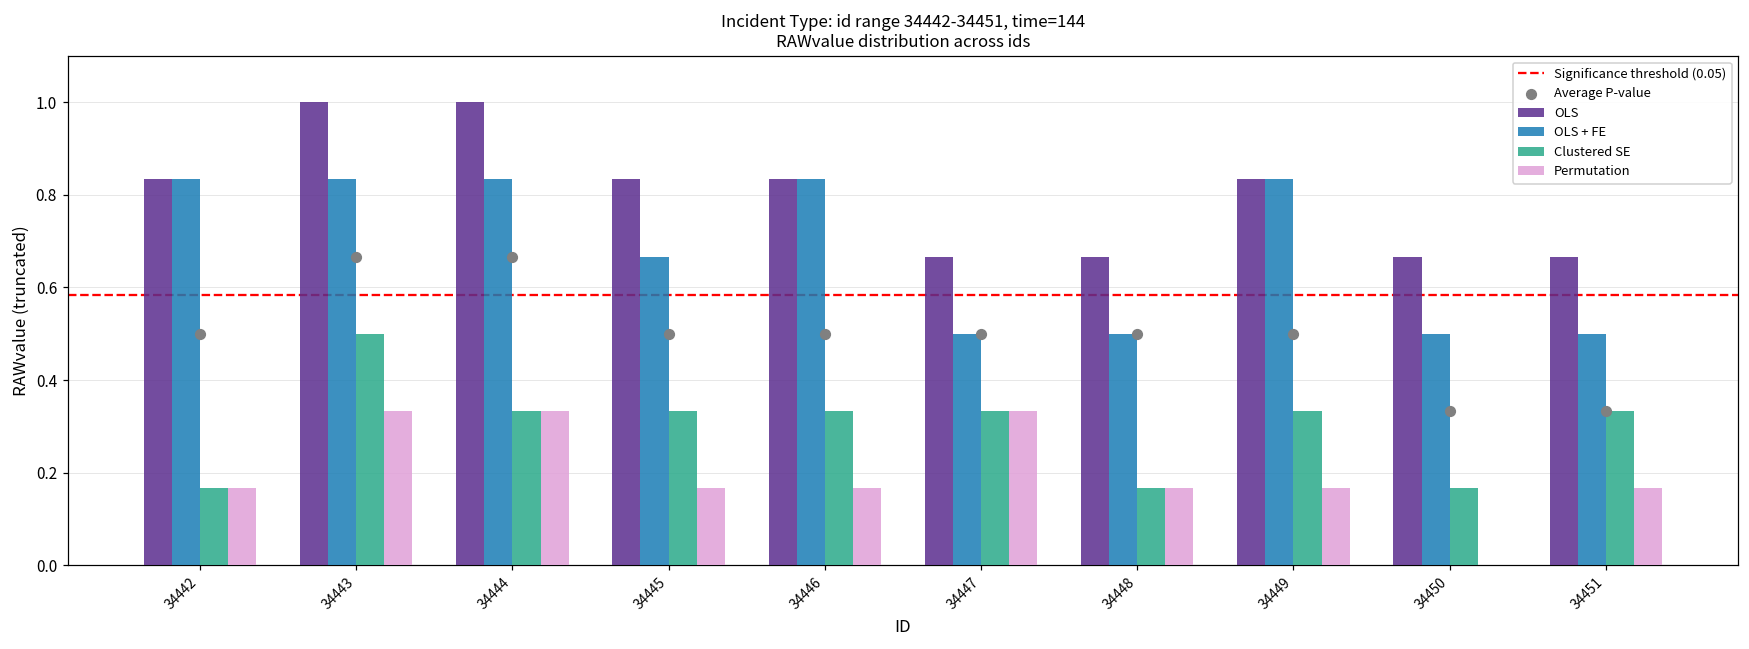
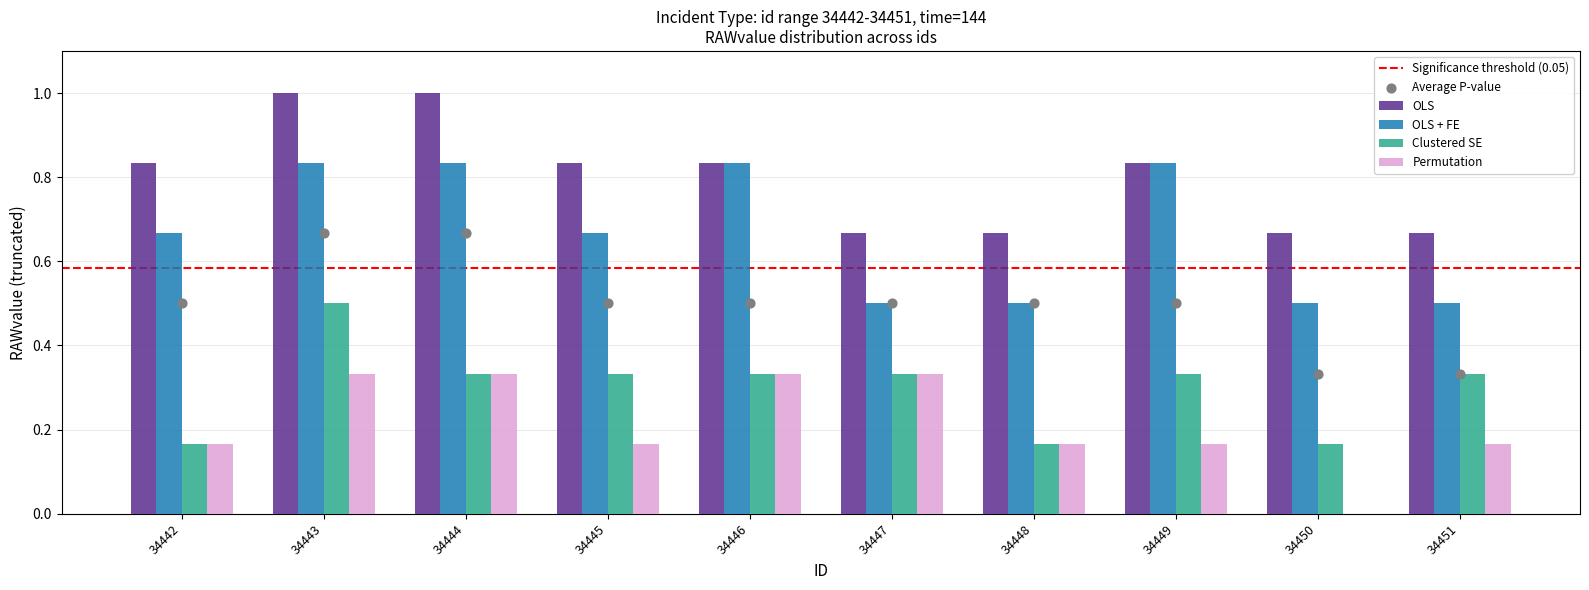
OLS + FE, 34442: 0.83 -> 0.67
Permutation, 34446: 0.17 -> 0.33
